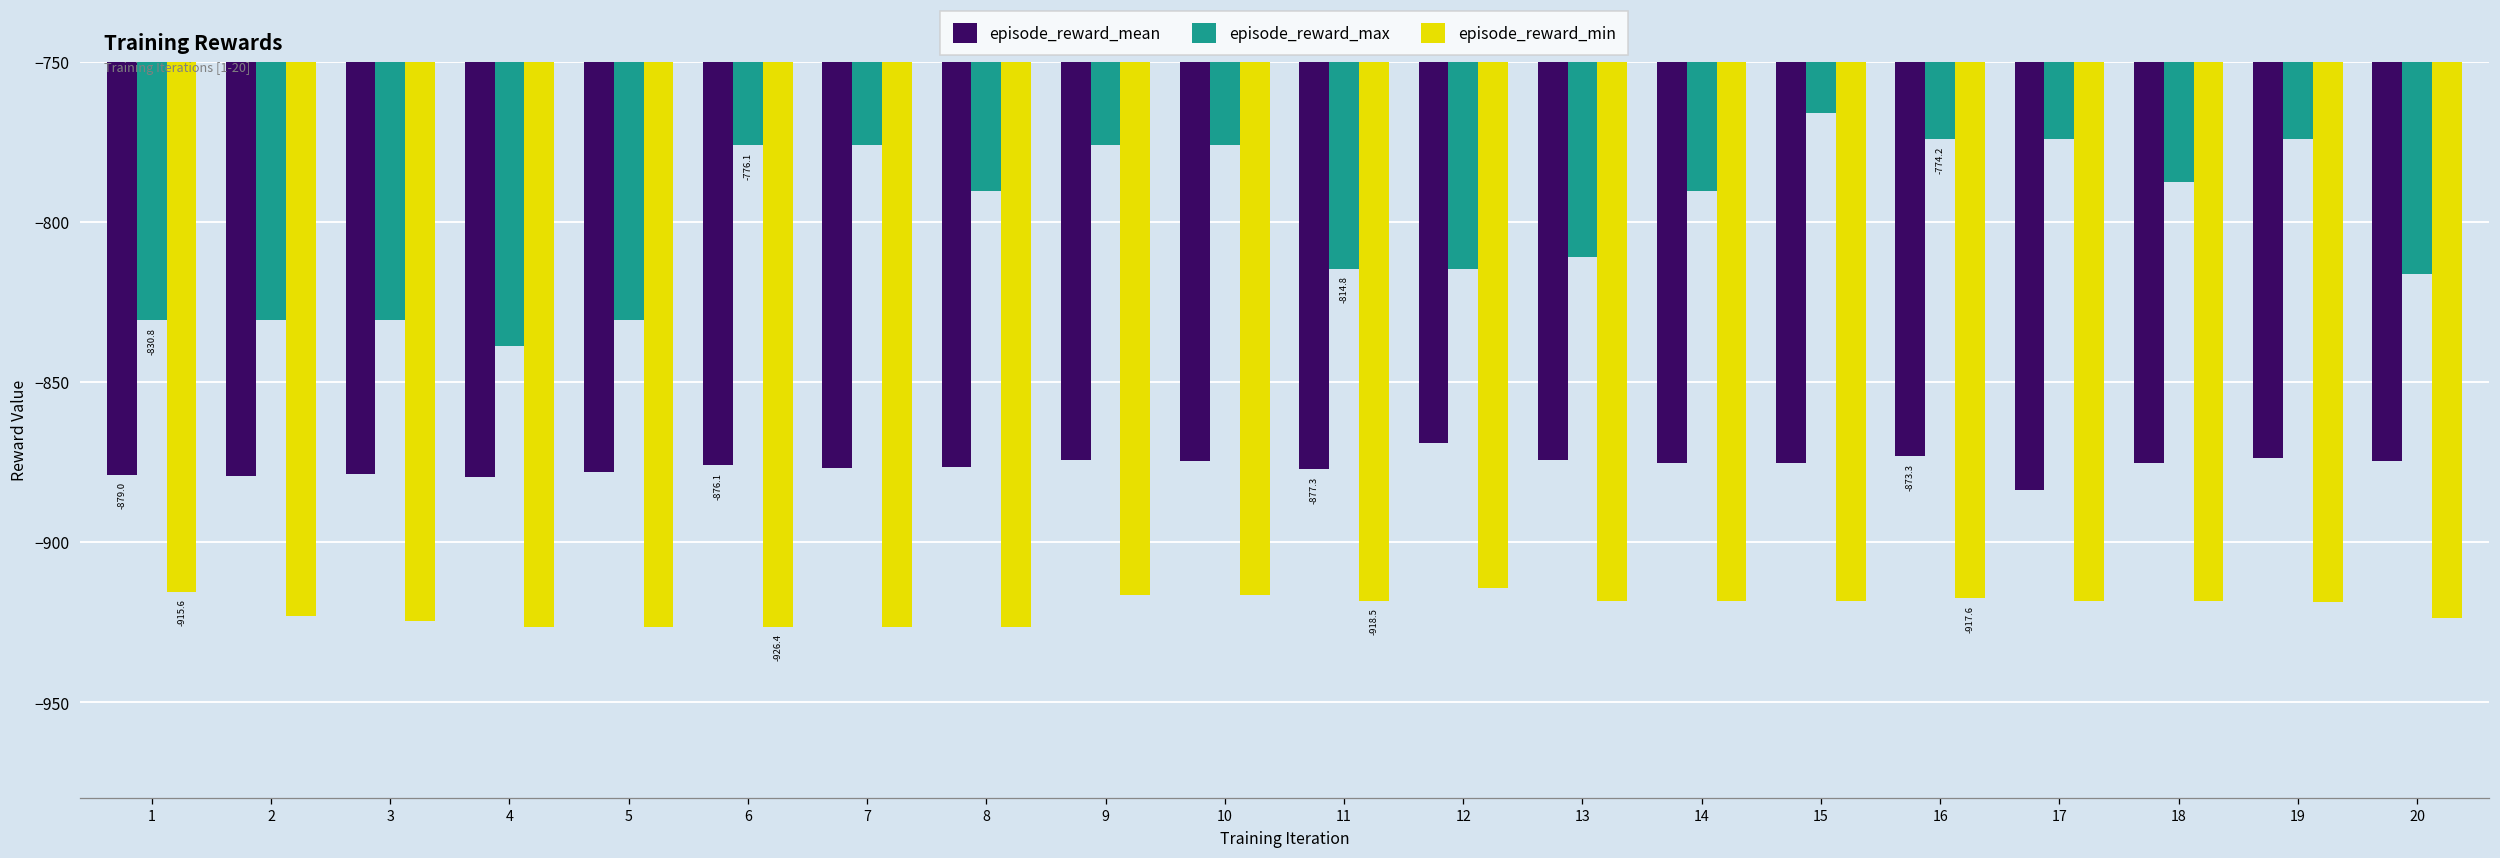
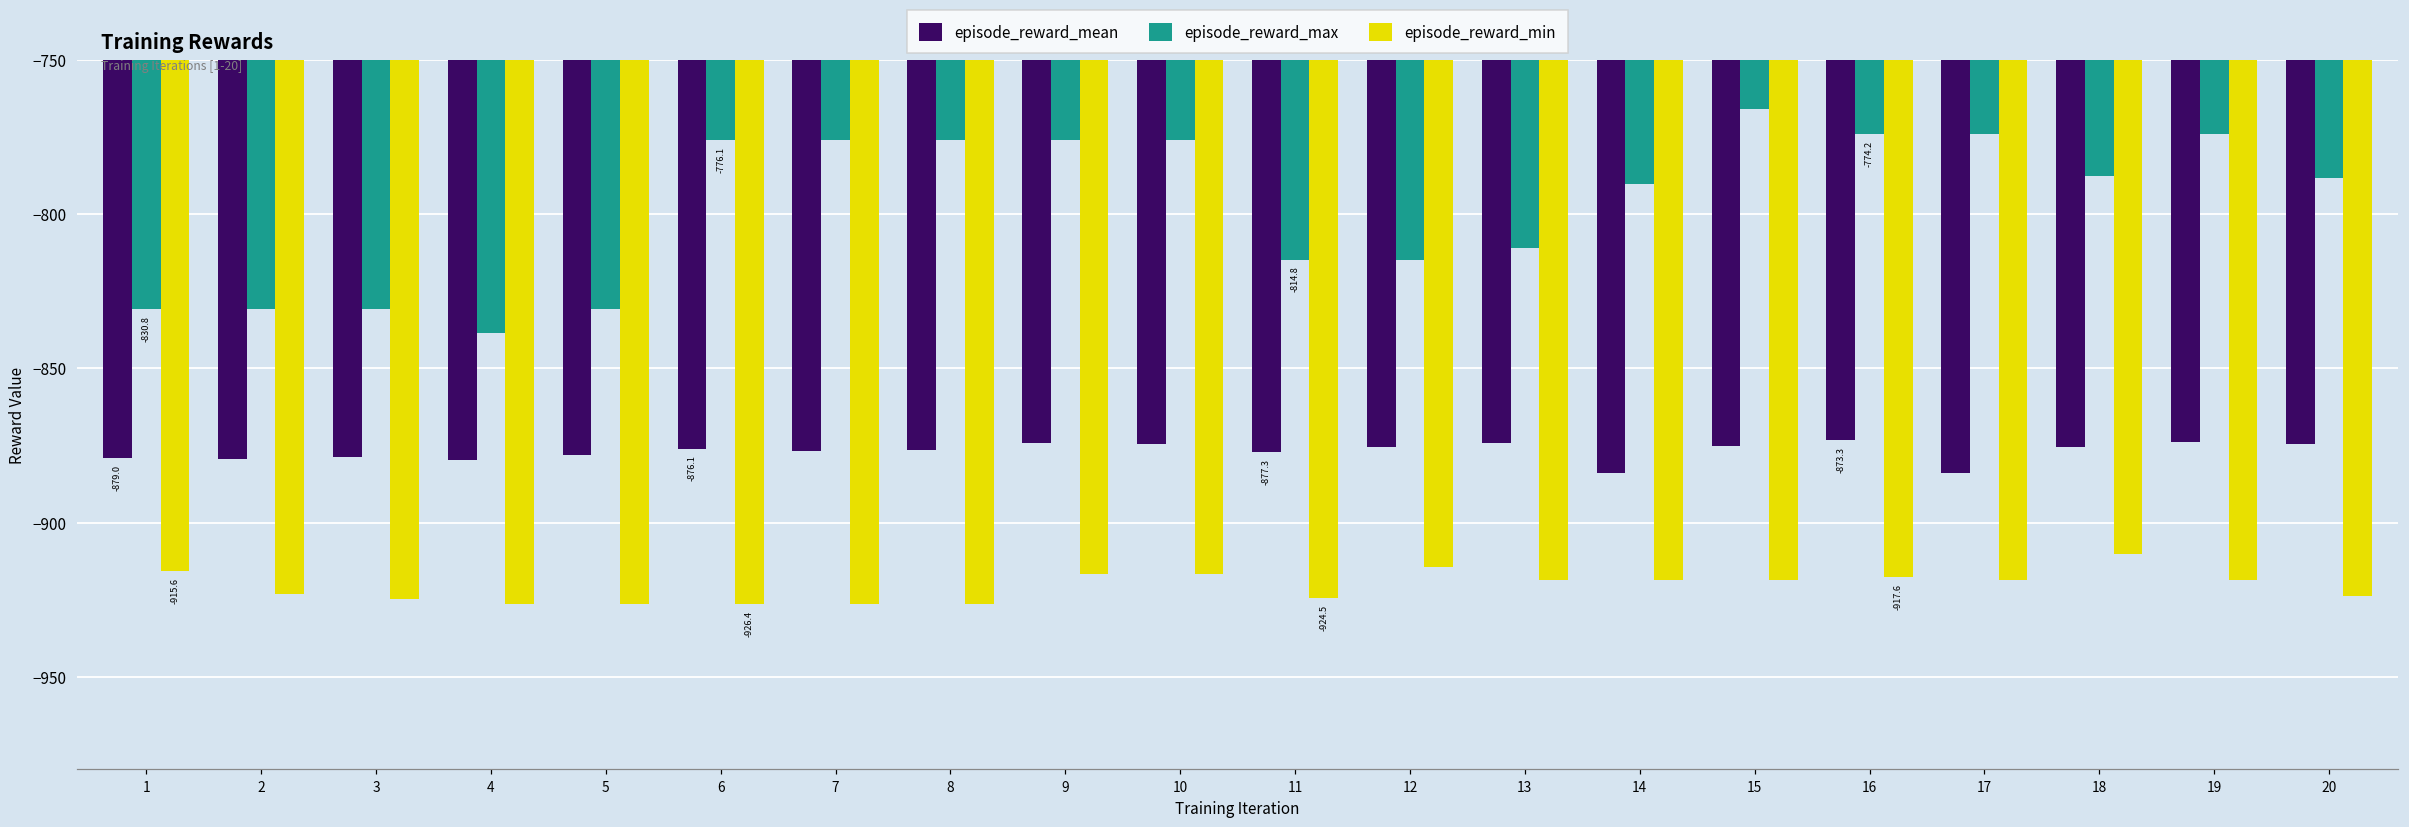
episode_reward_max, 8: -791 -> -776
episode_reward_min, 11: -918.5 -> -924.5
episode_reward_mean, 12: -869 -> -876
episode_reward_mean, 14: -875 -> -884
episode_reward_min, 18: -919 -> -910
episode_reward_max, 20: -816 -> -788
